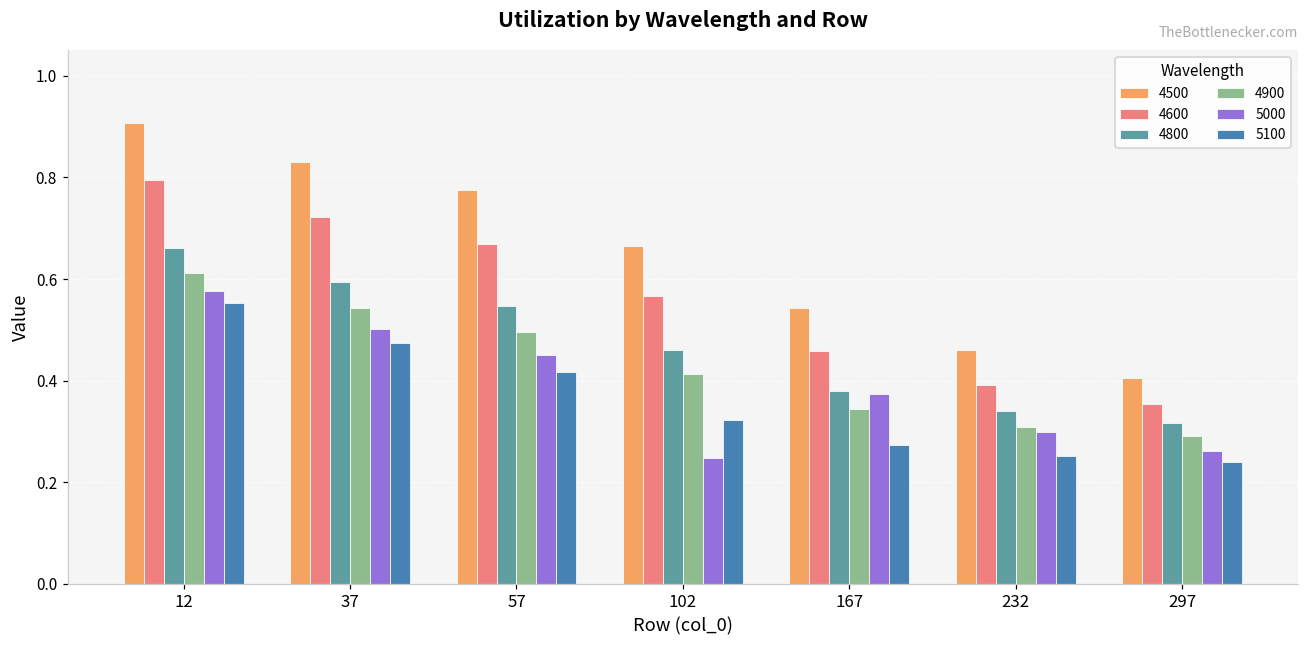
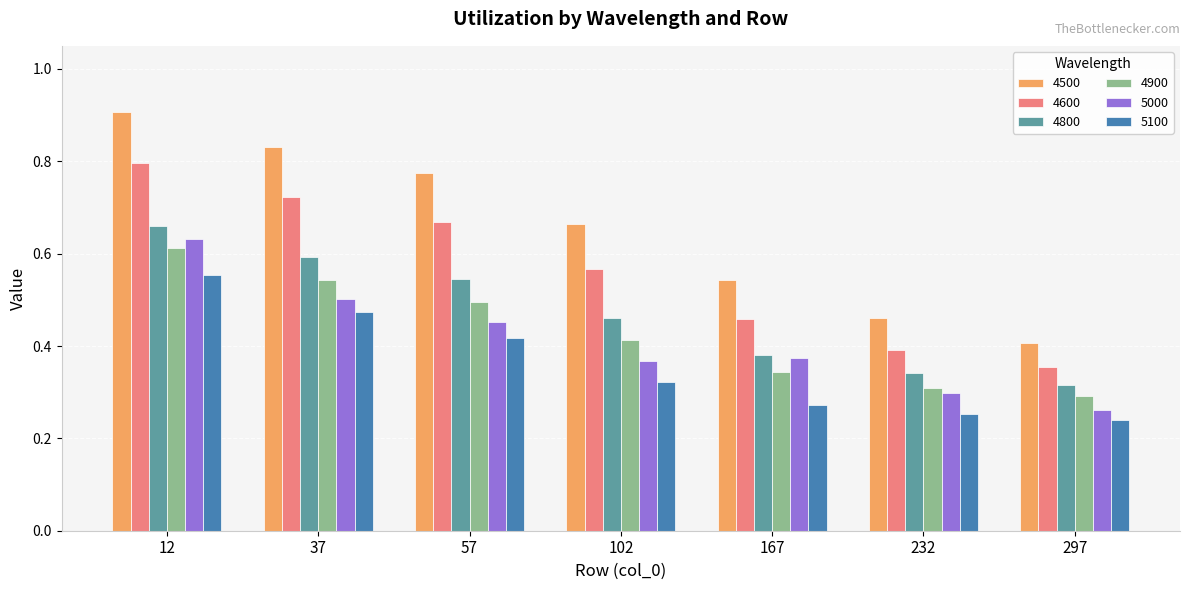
5000, 12: 0.58 -> 0.63
5000, 102: 0.25 -> 0.37
